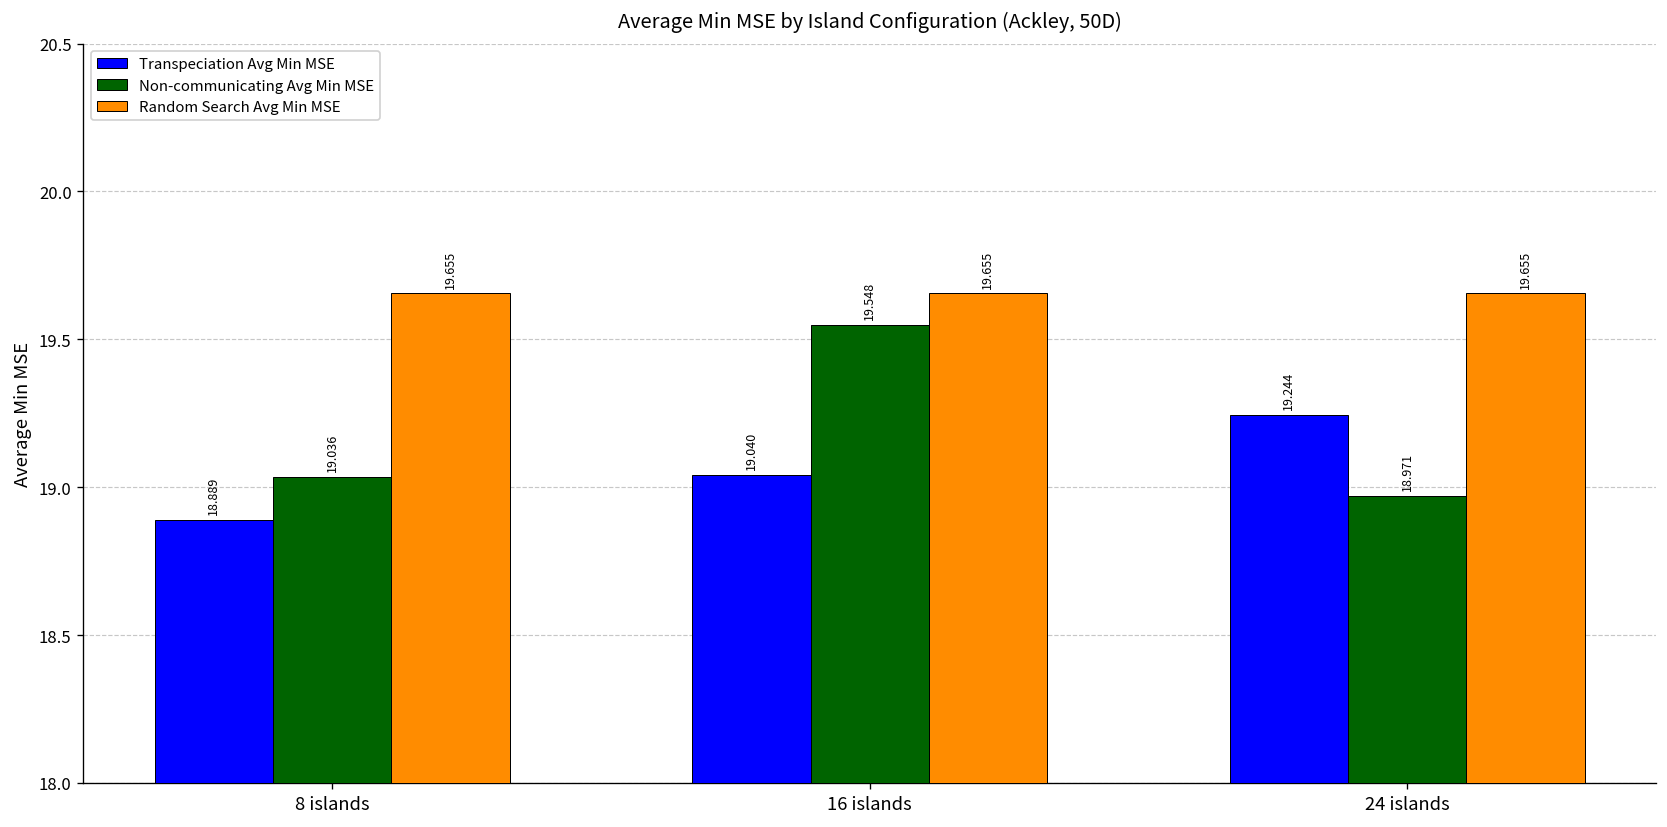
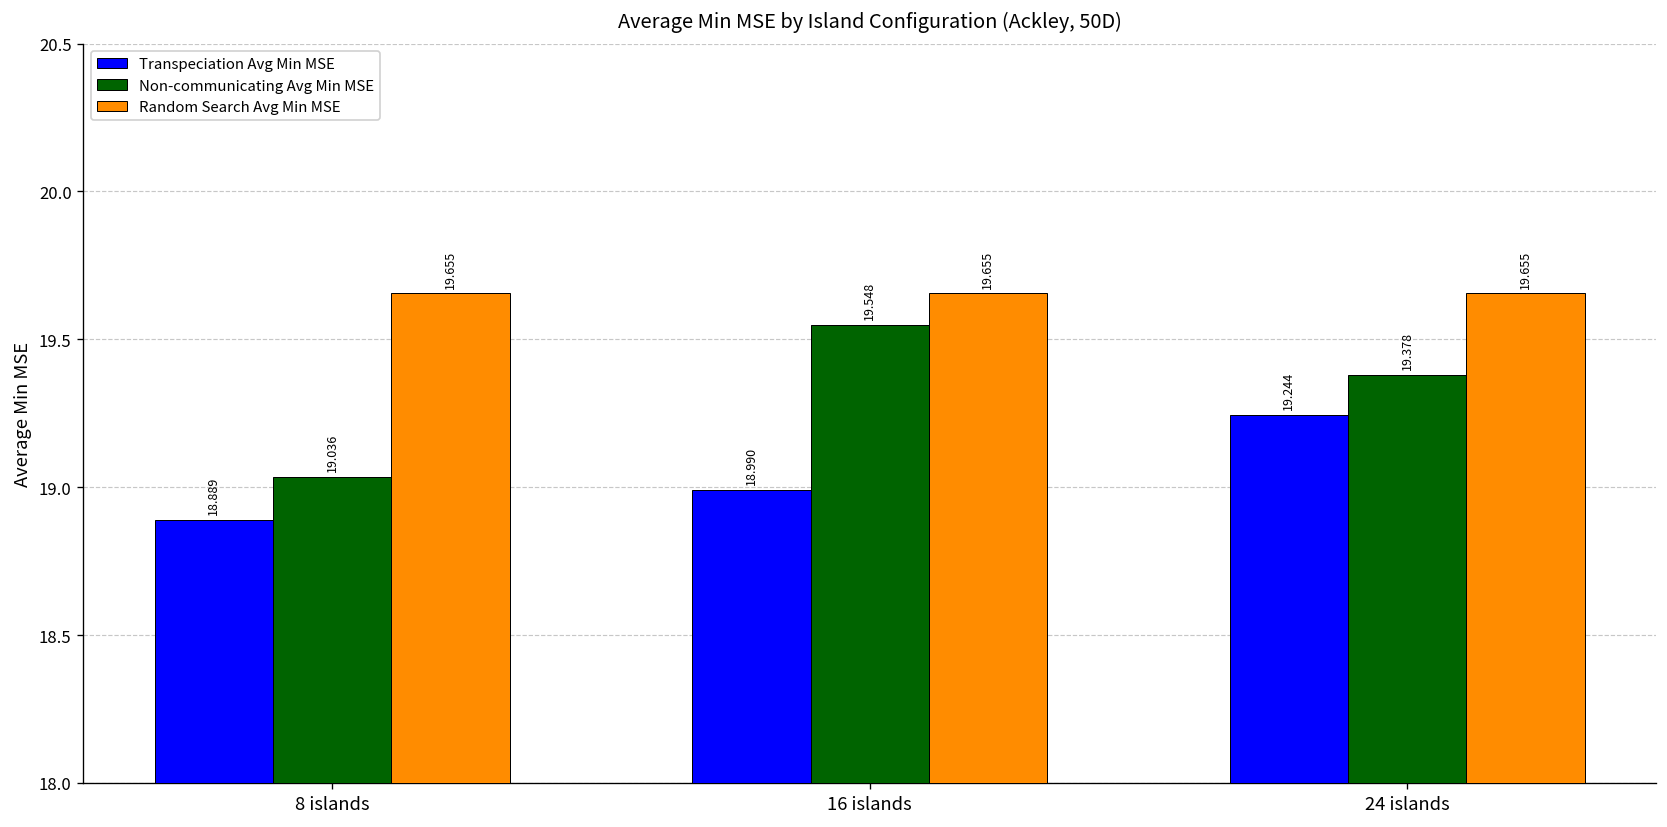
Transpeciation Avg Min MSE, 16 islands: 19.040 -> 18.990
Non-communicating Avg Min MSE, 24 islands: 18.971 -> 19.378
